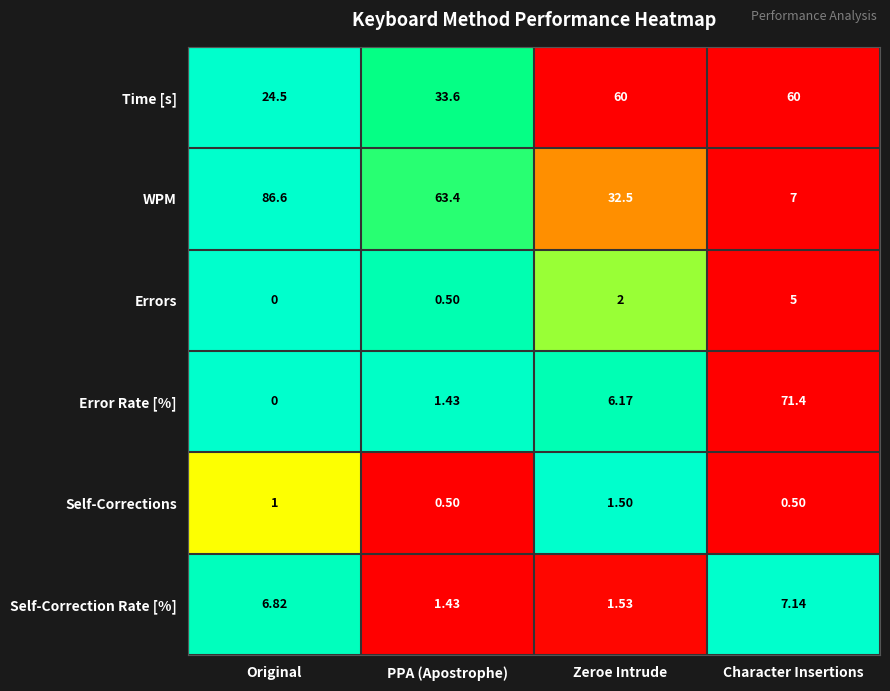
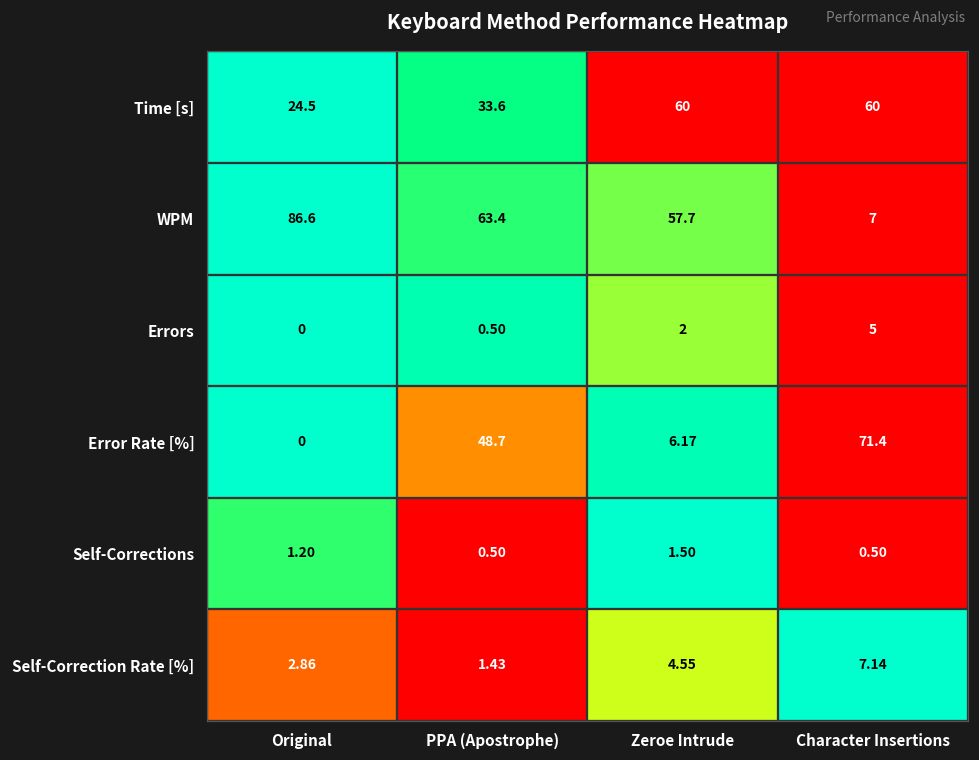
WPM, Zeroe Intrude: 32.5 -> 57.7
Error Rate [%], PPA (Apostrophe): 1.43 -> 48.7
Self-Corrections, Original: 1 -> 1.20
Self-Correction Rate [%], Original: 6.82 -> 2.86
Self-Correction Rate [%], Zeroe Intrude: 1.53 -> 4.55
